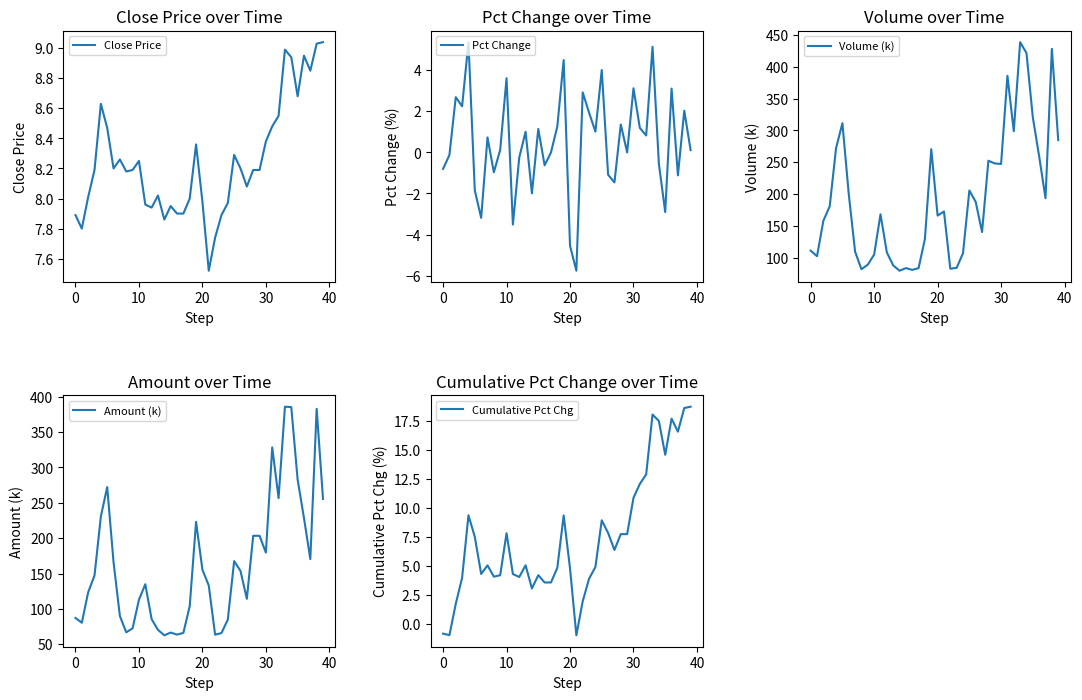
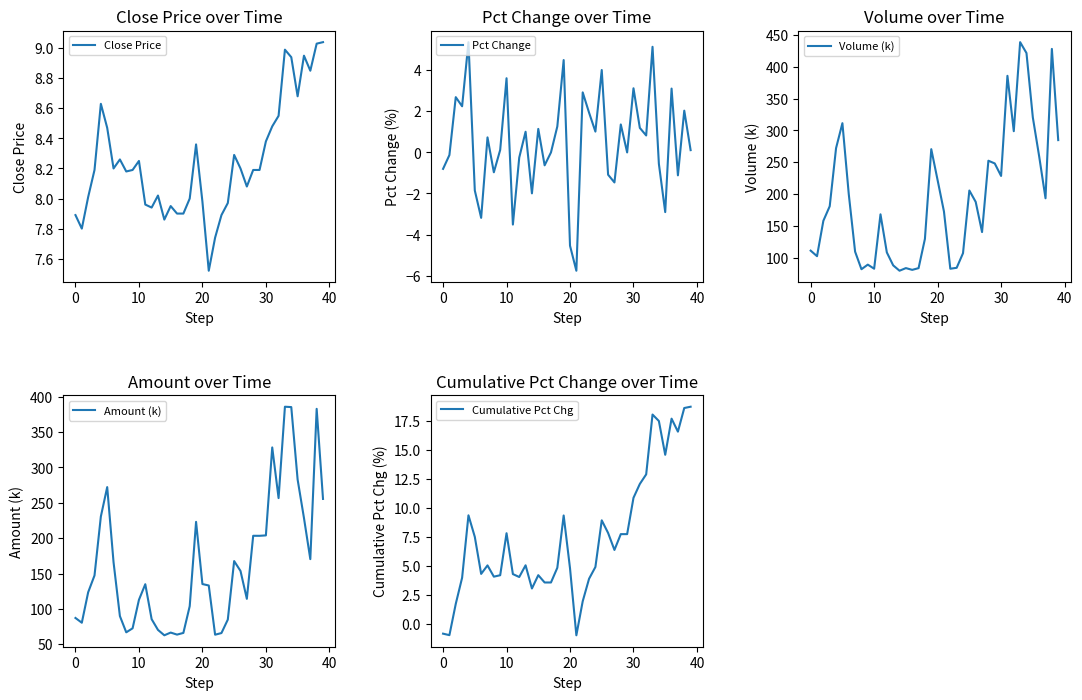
Volume over Time, 10: 100 -> 80
Volume over Time, 20: 170 -> 220
Volume over Time, 30: 250 -> 230
Amount over Time, 20: 160 -> 140
Amount over Time, 30: 180 -> 200
